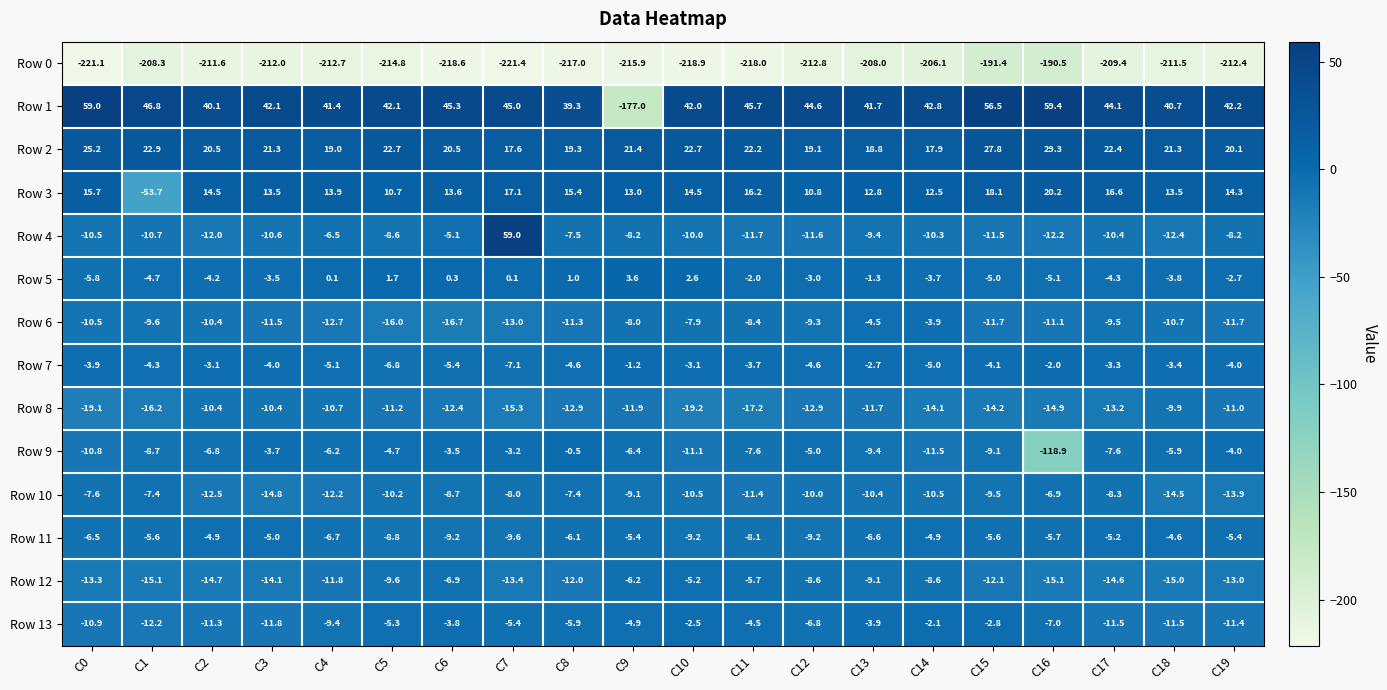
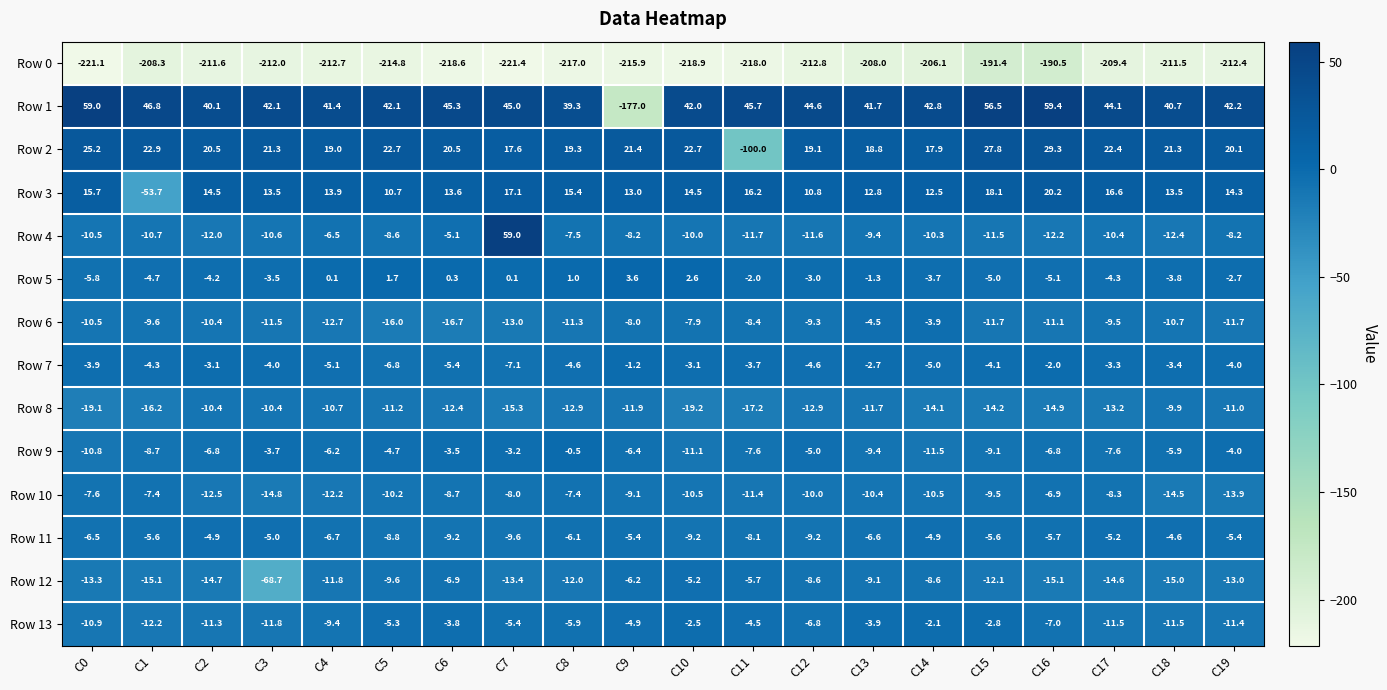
Row 2, C11: 22.2 -> -100.0
Row 9, C16: -118.9 -> -6.8
Row 12, C3: -14.1 -> -68.7
